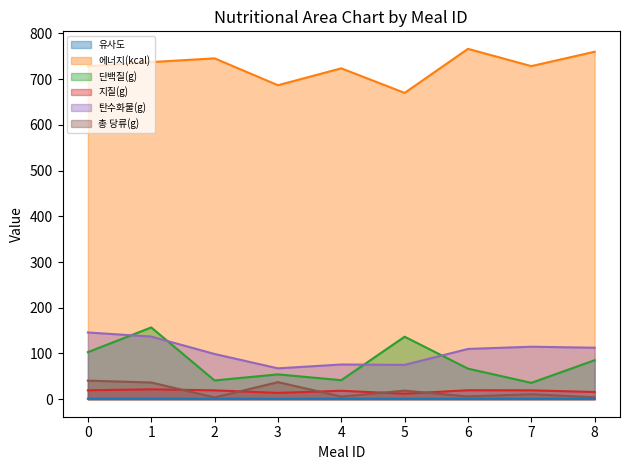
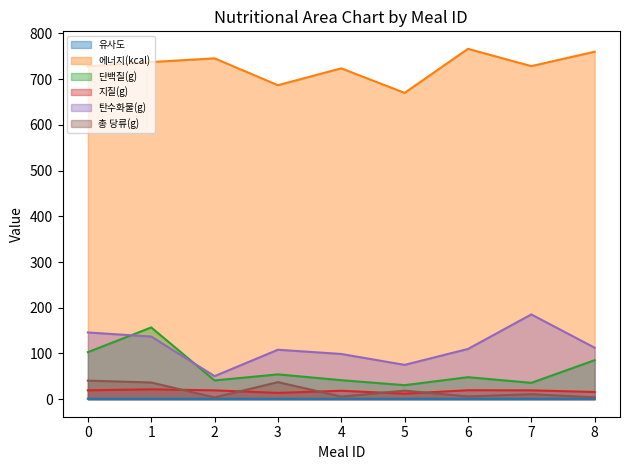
탄수화물(g), 2: 100 -> 50
탄수화물(g), 3: 70 -> 110
탄수화물(g), 4: 80 -> 100
단백질(g), 5: 140 -> 30
단백질(g), 6: 70 -> 50
탄수화물(g), 7: 110 -> 190
